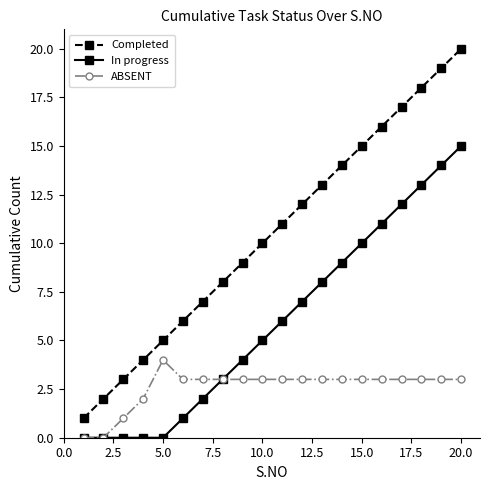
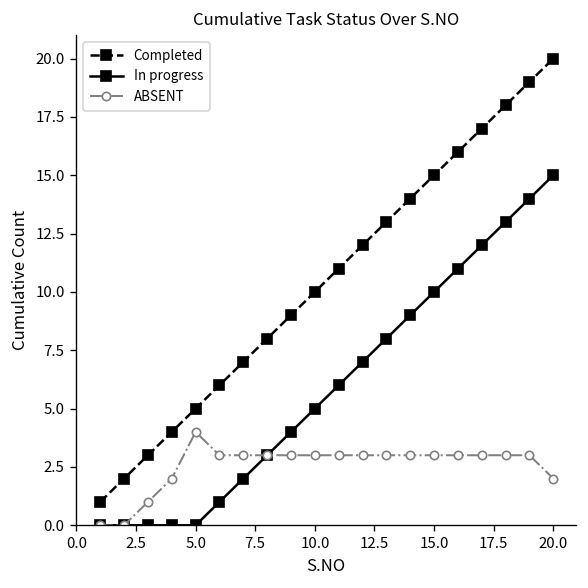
ABSENT, 20.0: 3 -> 2
